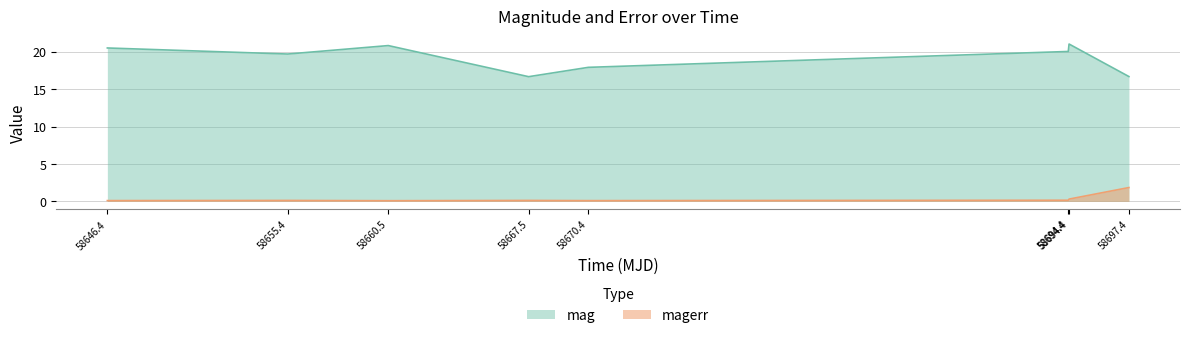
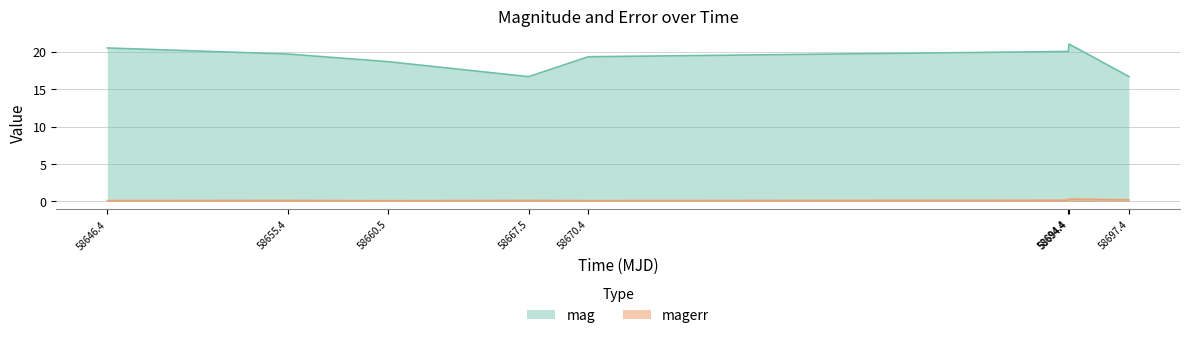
mag, 58660.5: 21 -> 19
mag, 58670.4: 18 -> 19
magerr, 58697.4: 2 -> 0
